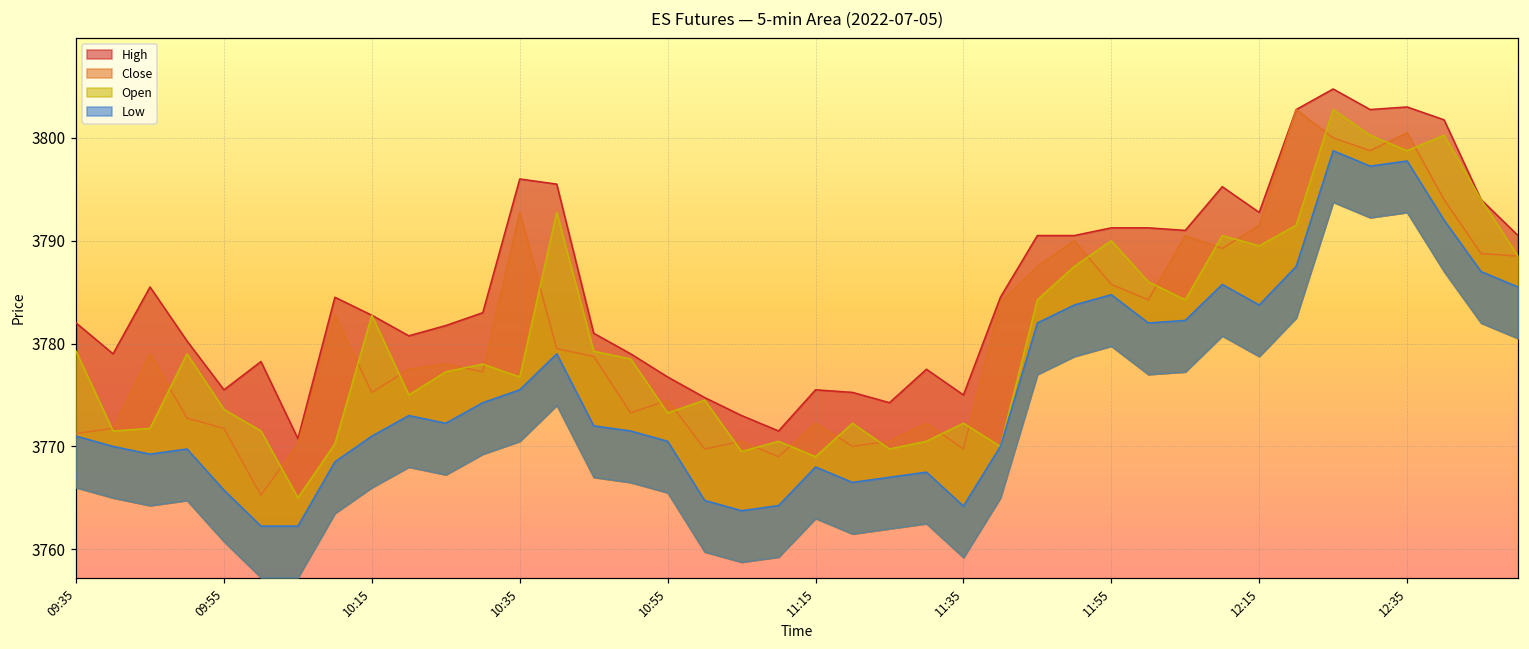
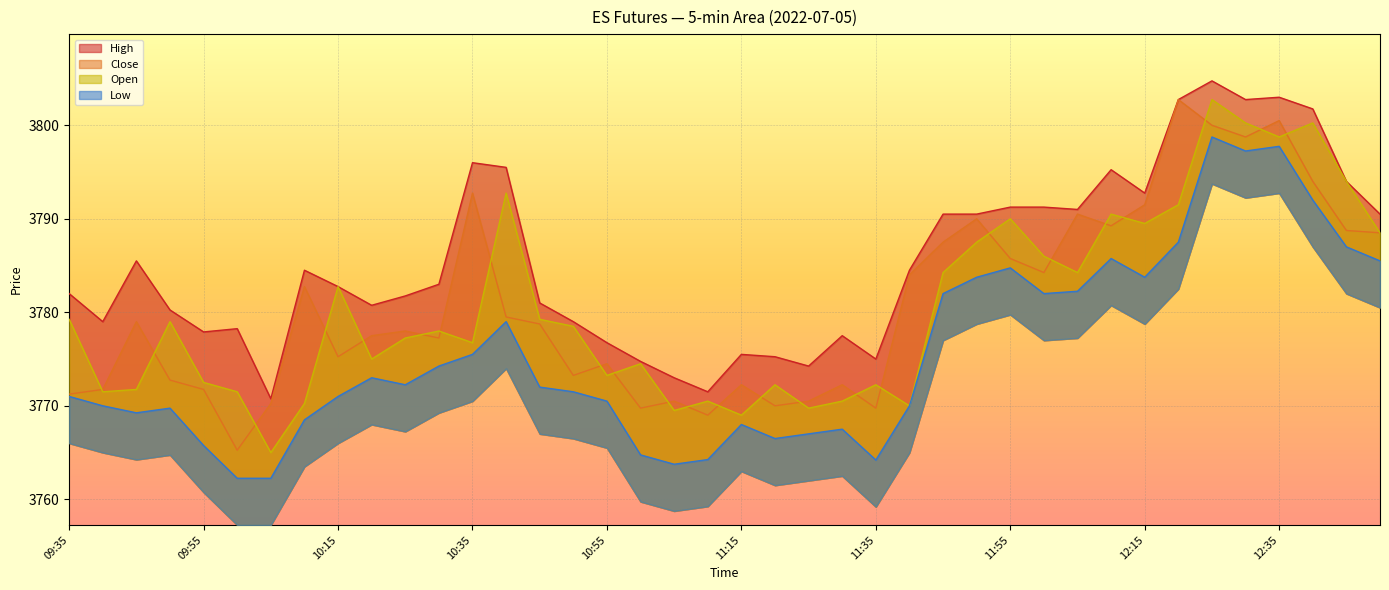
High, 09:55: 3776 -> 3778
Open, 09:55: 3774 -> 3773
